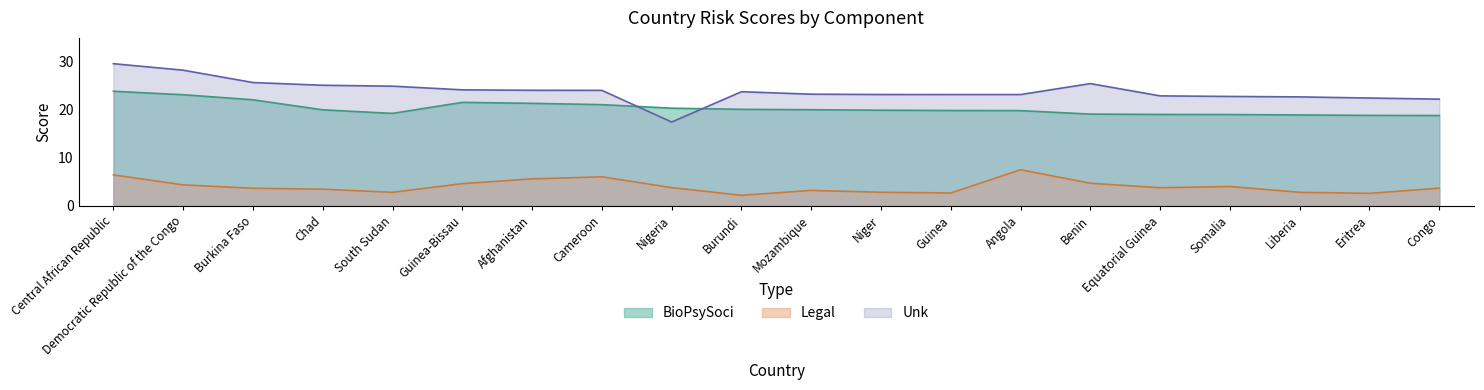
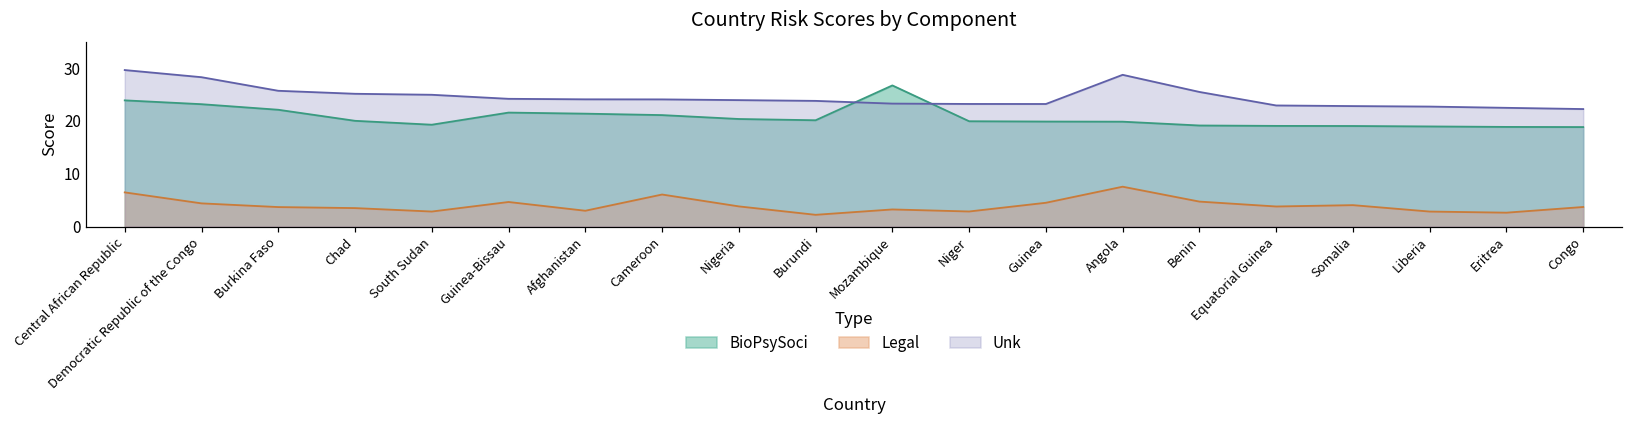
Legal, Afghanistan: 6 -> 3
Unk, Nigeria: 17 -> 24
BioPsySoci, Mozambique: 20 -> 27
Legal, Guinea: 3 -> 4
Unk, Angola: 23 -> 29
